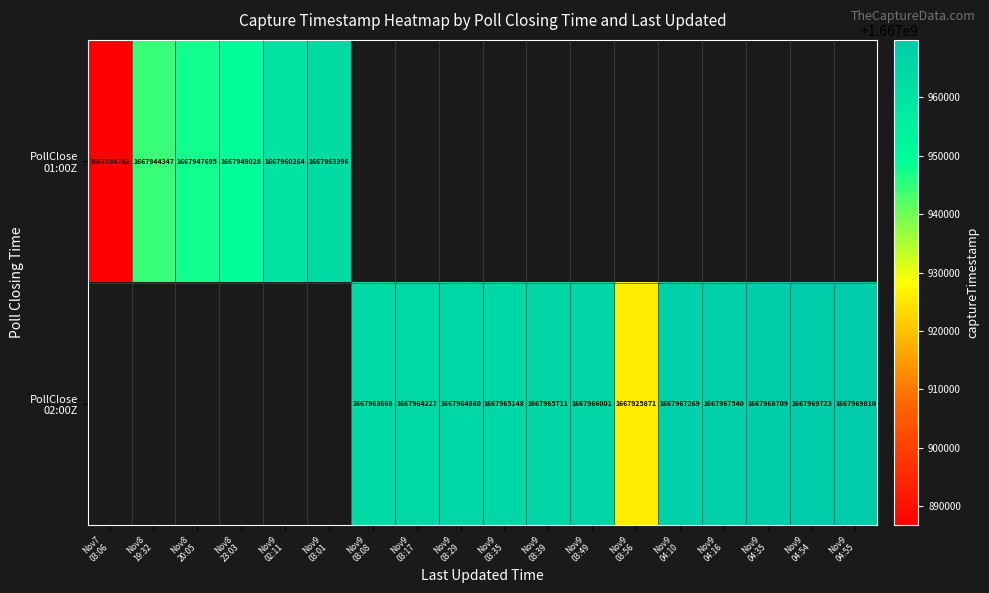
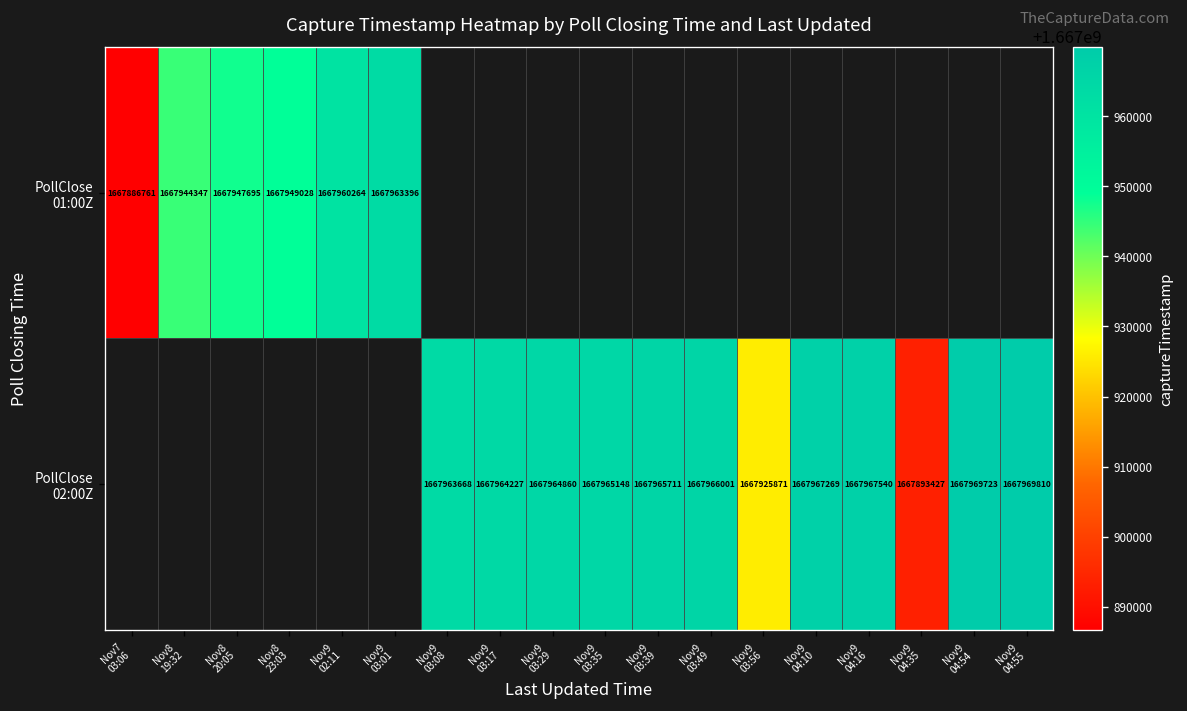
PollClose 02:00Z, Nov9 04:35: 1667968709 -> 1667893427
